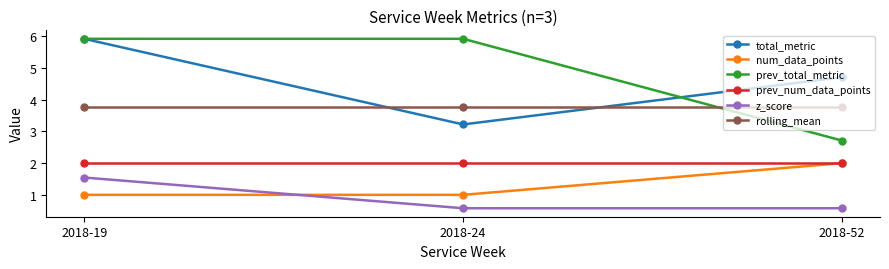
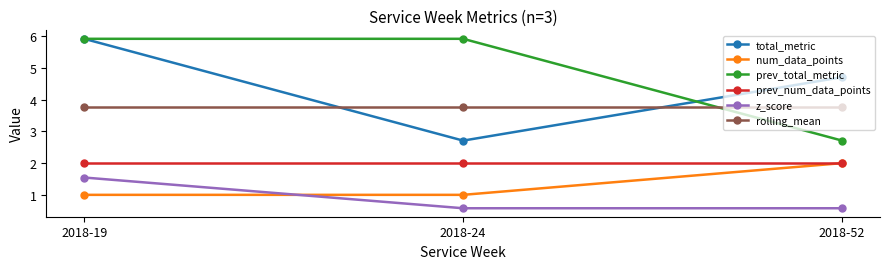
total_metric, 2018-24: 3.2 -> 2.7
